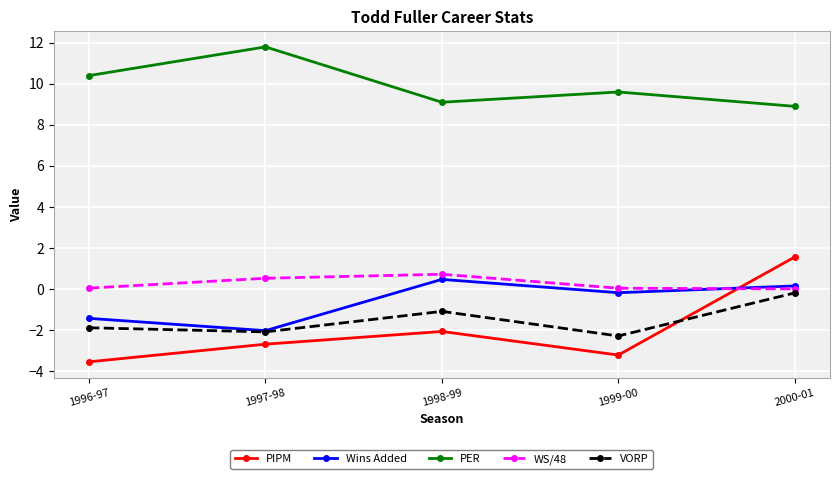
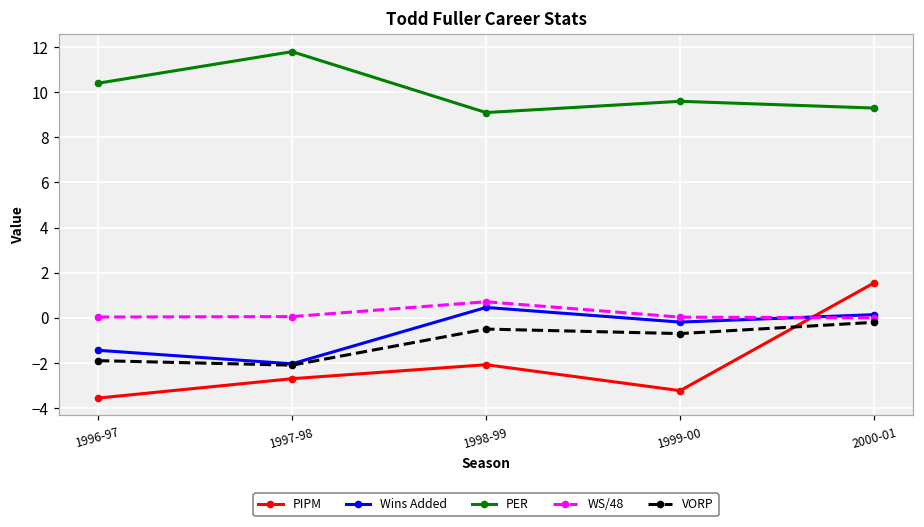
WS/48, 1997-98: 0.5 -> 0.1
VORP, 1998-99: -1.1 -> -0.5
VORP, 1999-00: -2.3 -> -0.7
PER, 2000-01: 8.9 -> 9.3
